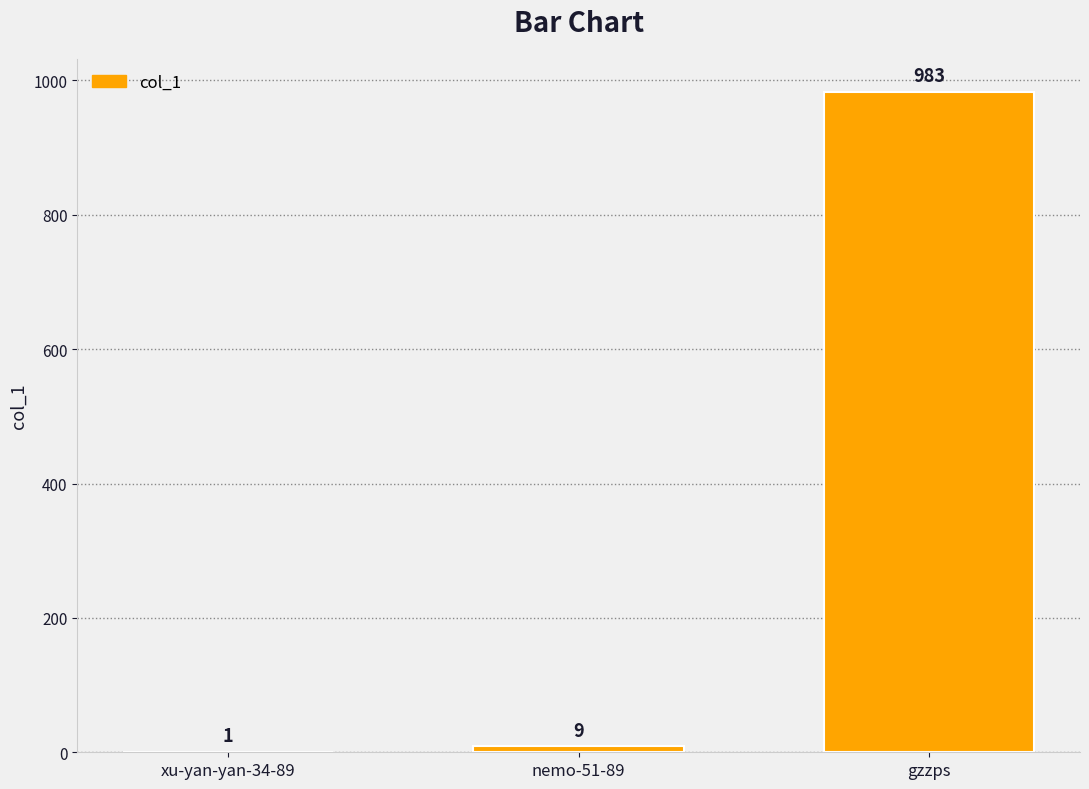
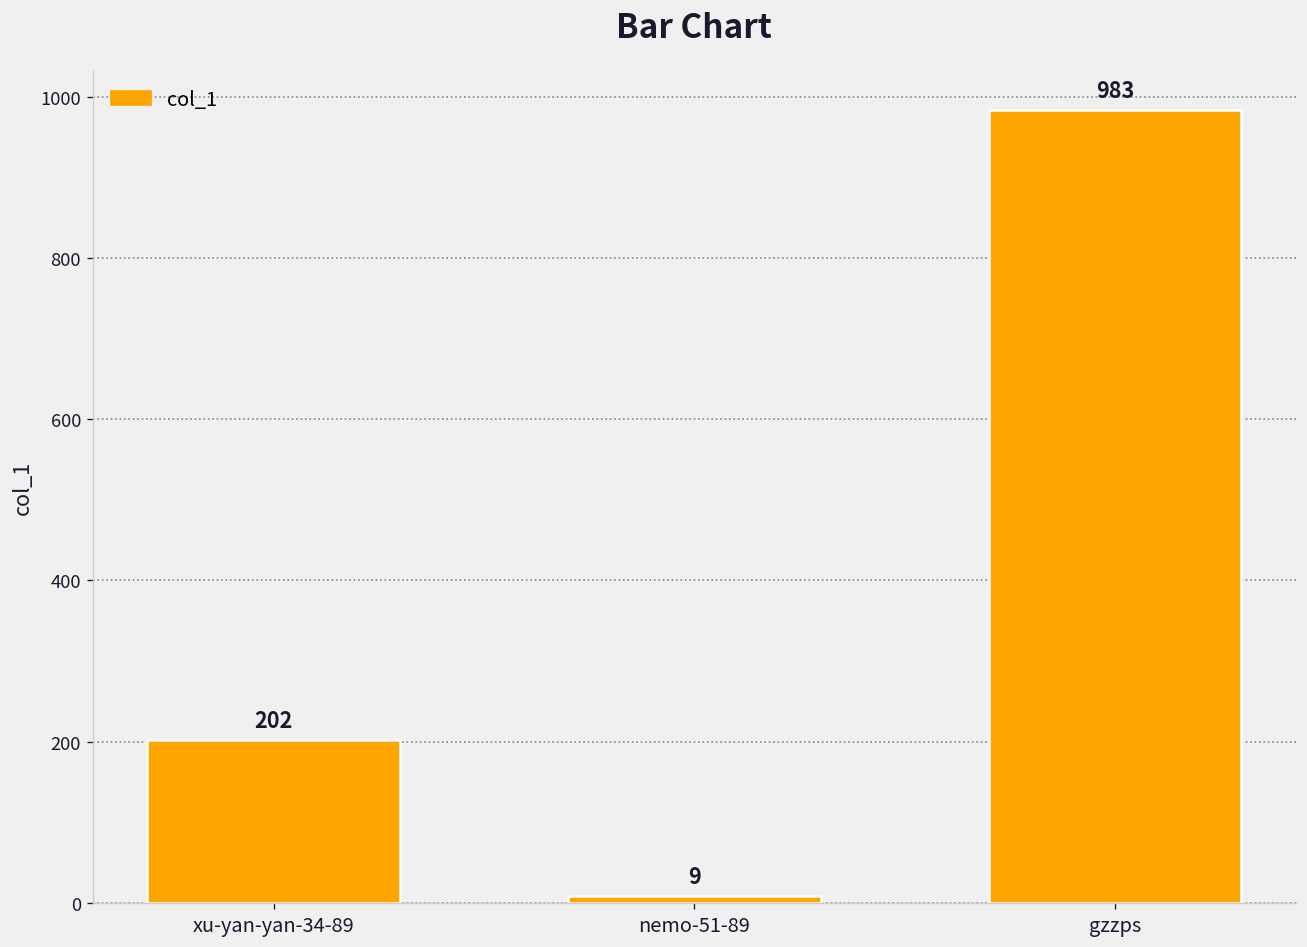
xu-yan-yan-34-89: 1 -> 202
